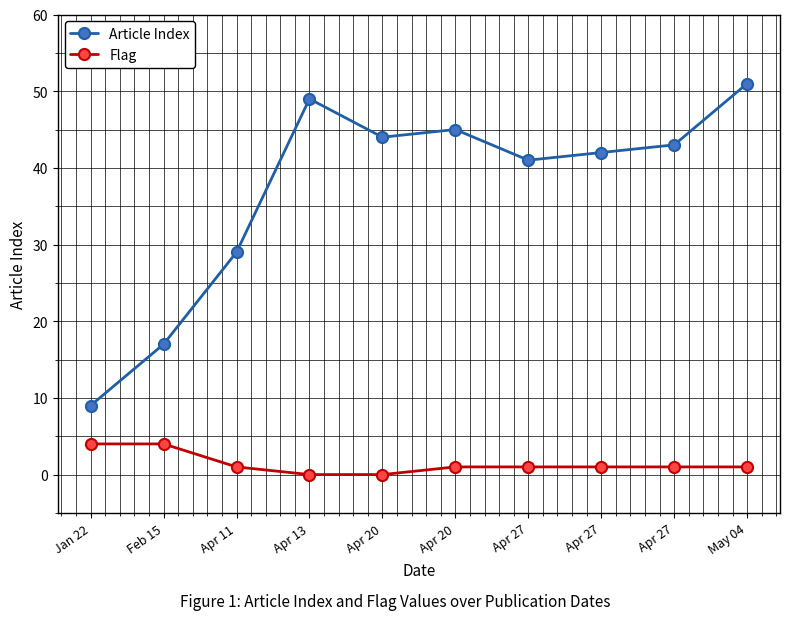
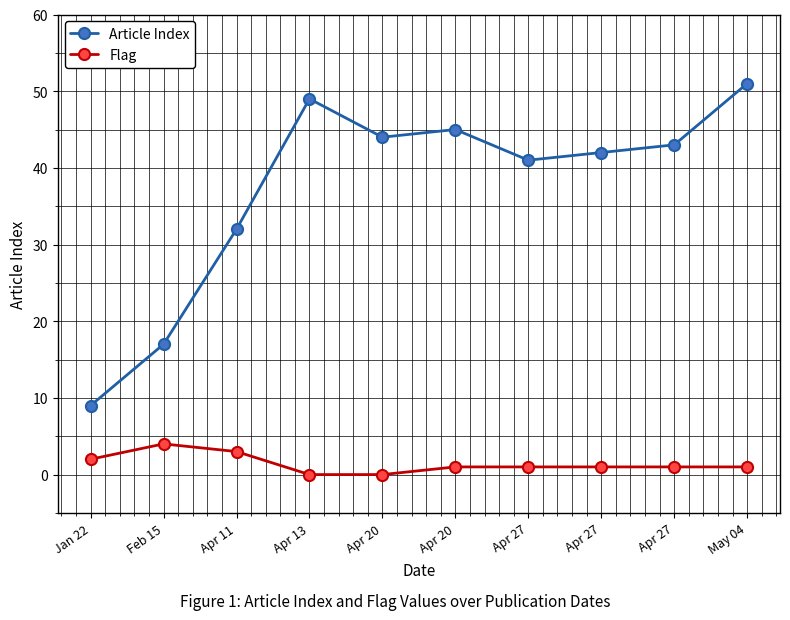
Flag, Jan 22: 4 -> 2
Article Index, Apr 11: 29 -> 32
Flag, Apr 11: 1 -> 3
